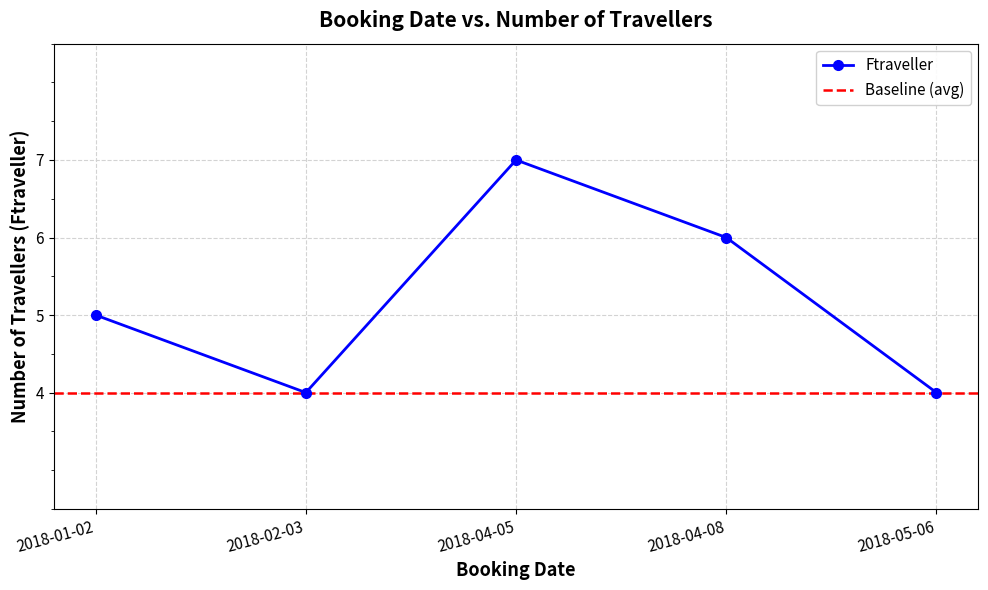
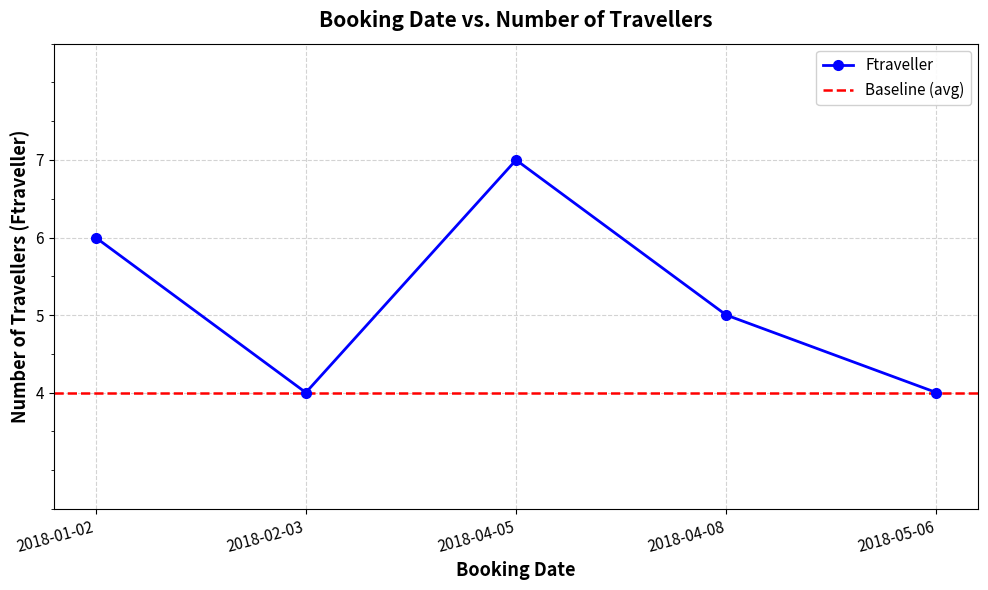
2018-01-02: 5 -> 6
2018-04-08: 6 -> 5
